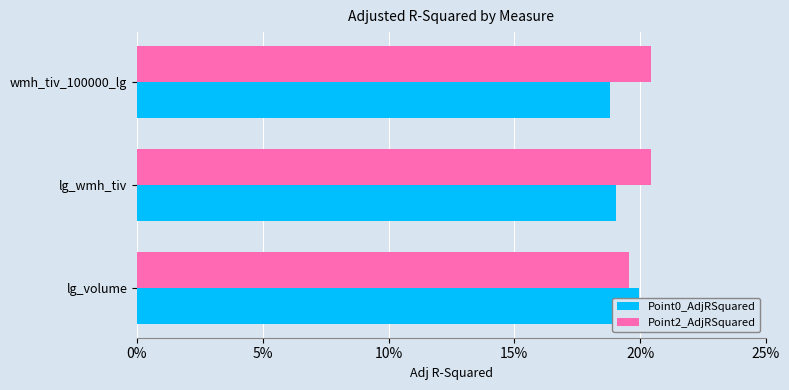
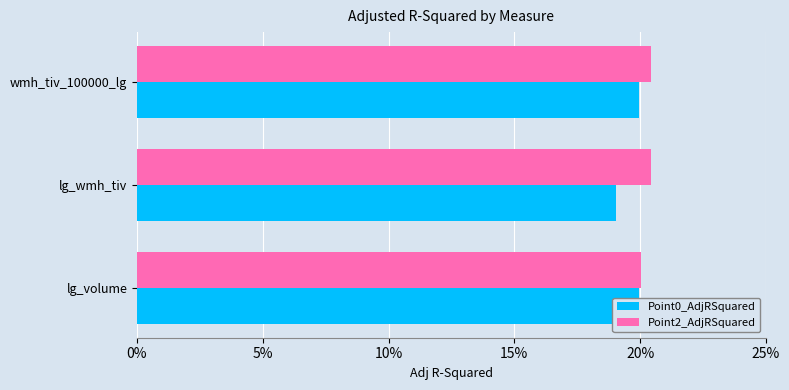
Point0_AdjRSquared, wmh_tiv_100000_lg: 18.8% -> 20.0%
Point2_AdjRSquared, lg_volume: 19.6% -> 20.1%
